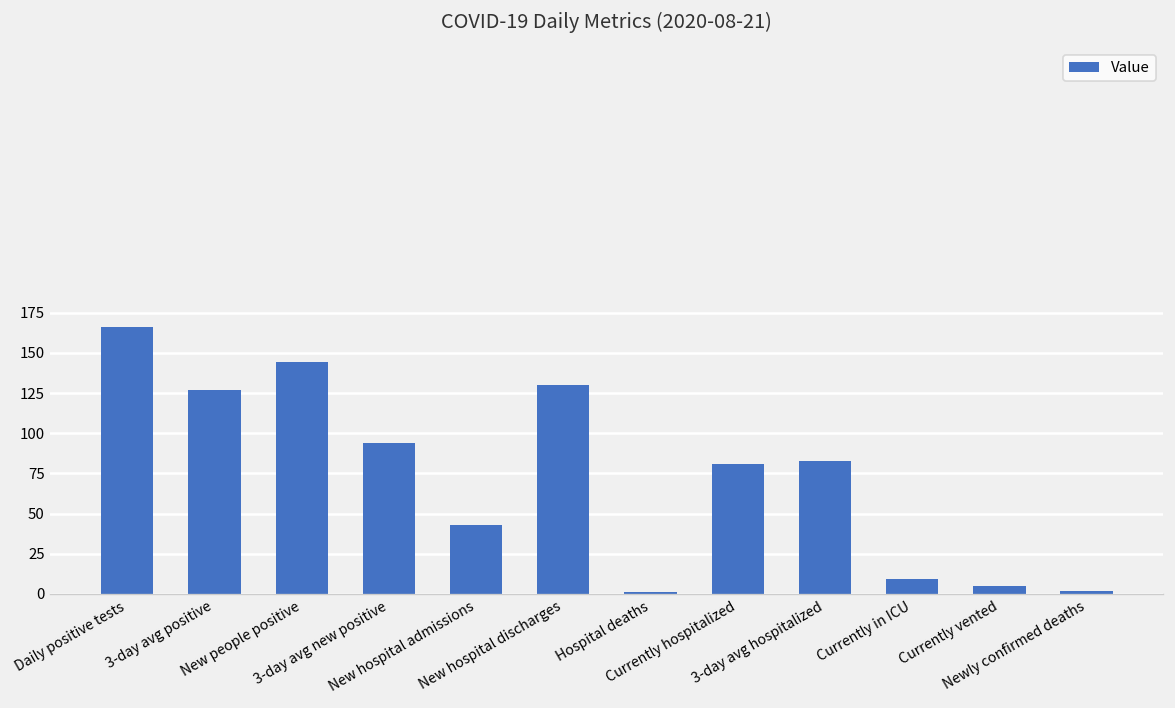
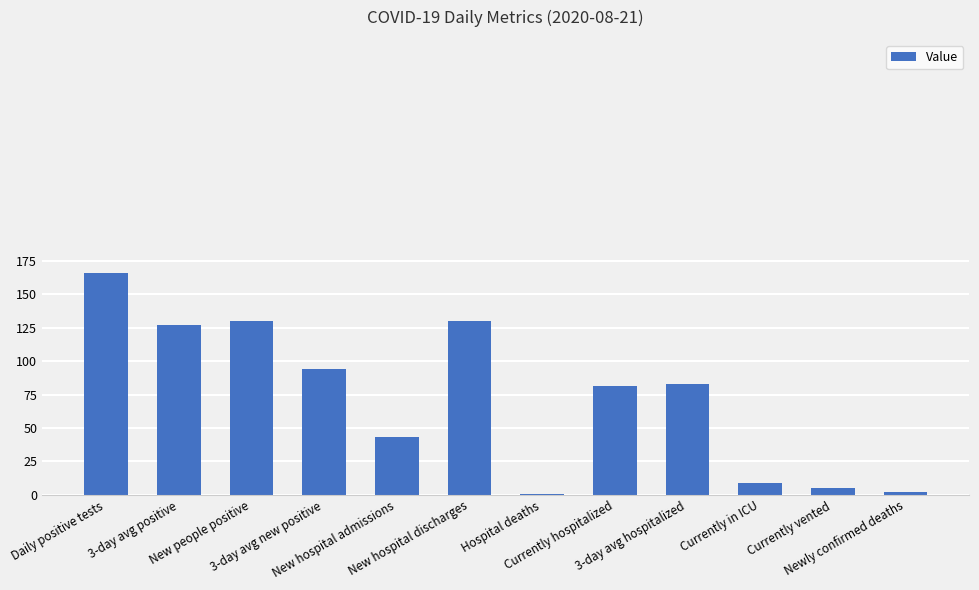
New people positive: 145 -> 130
